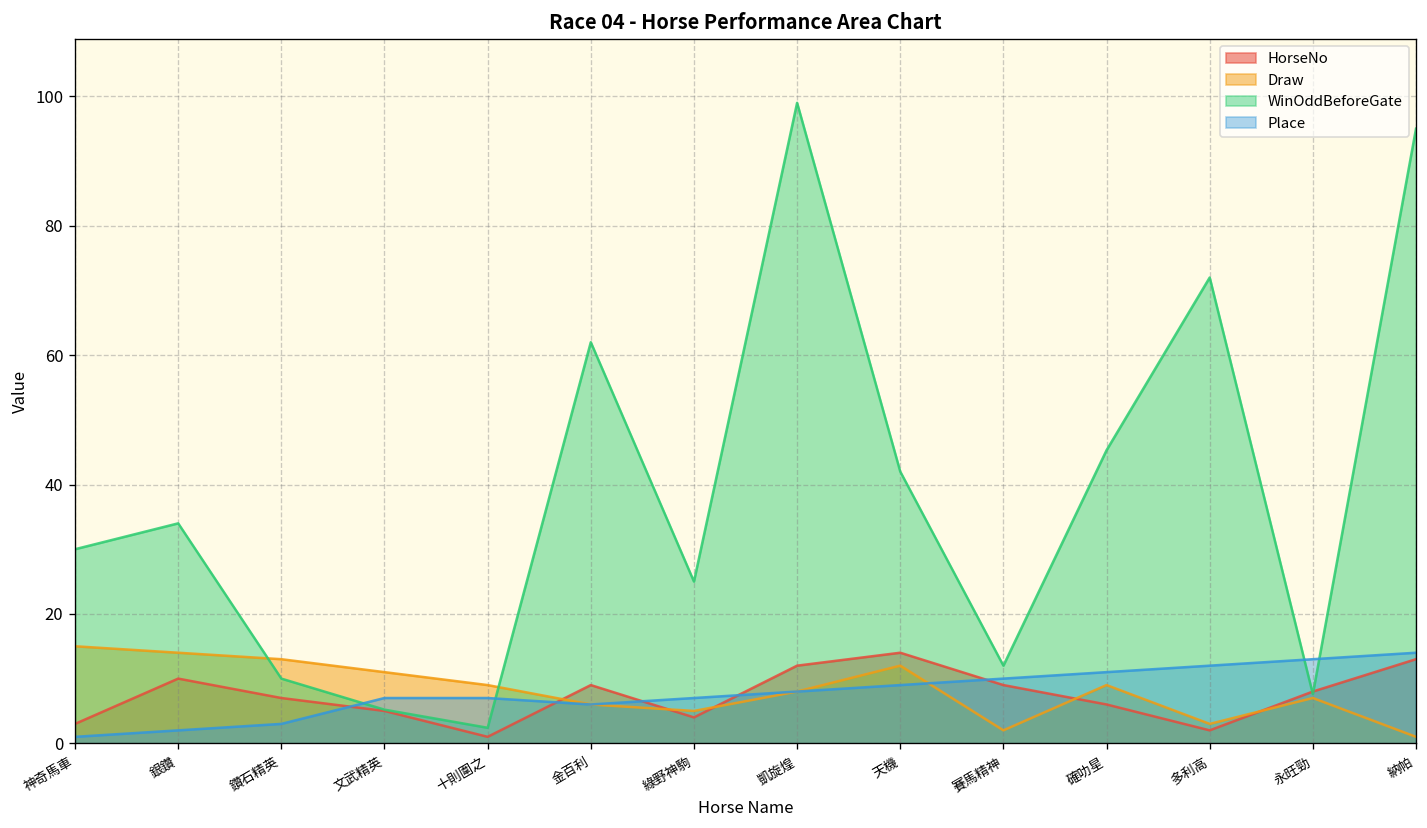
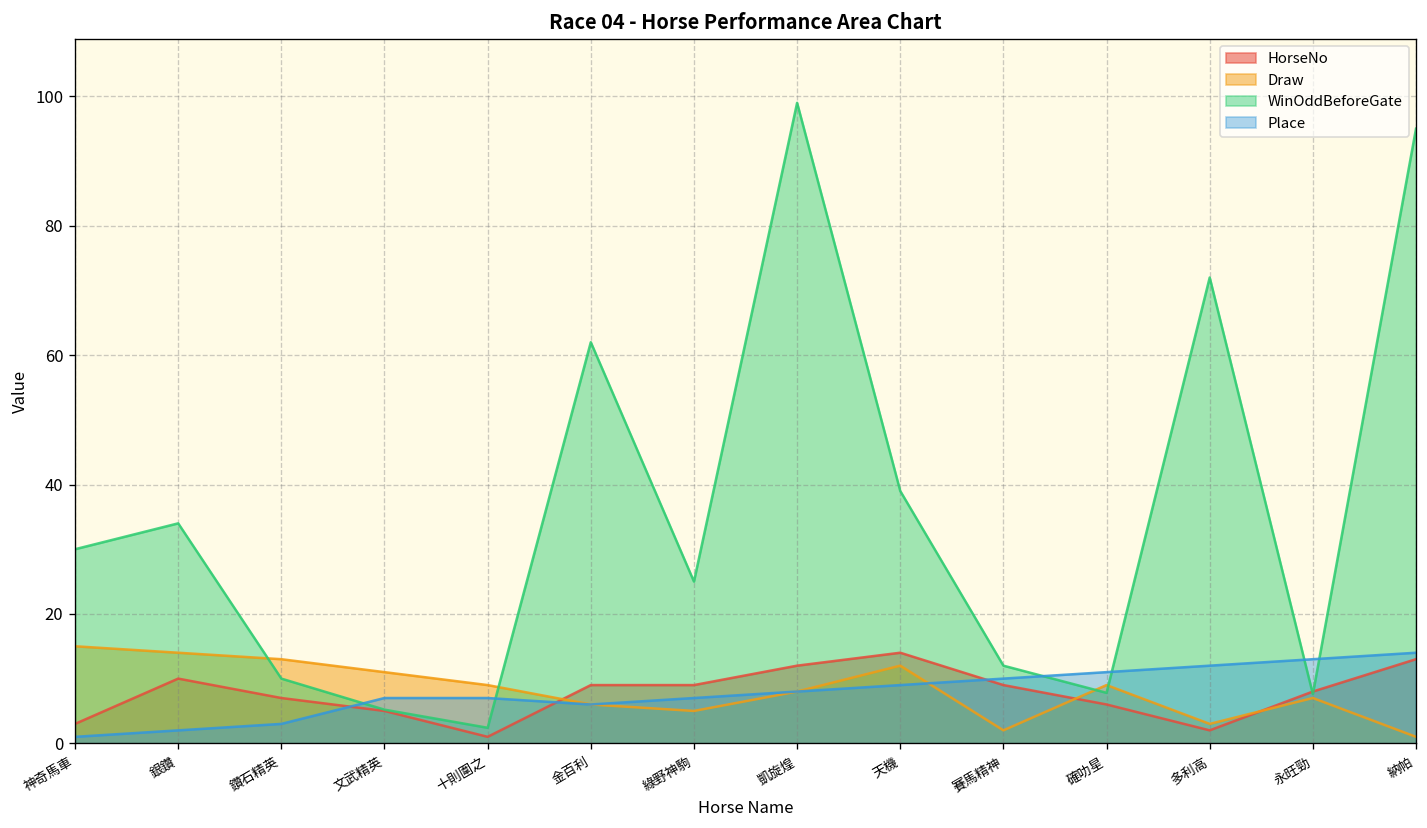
HorseNo, 綠野神駒: 4 -> 9
WinOddBeforeGate, 天機: 42 -> 39
WinOddBeforeGate, 確叻星: 45 -> 8
